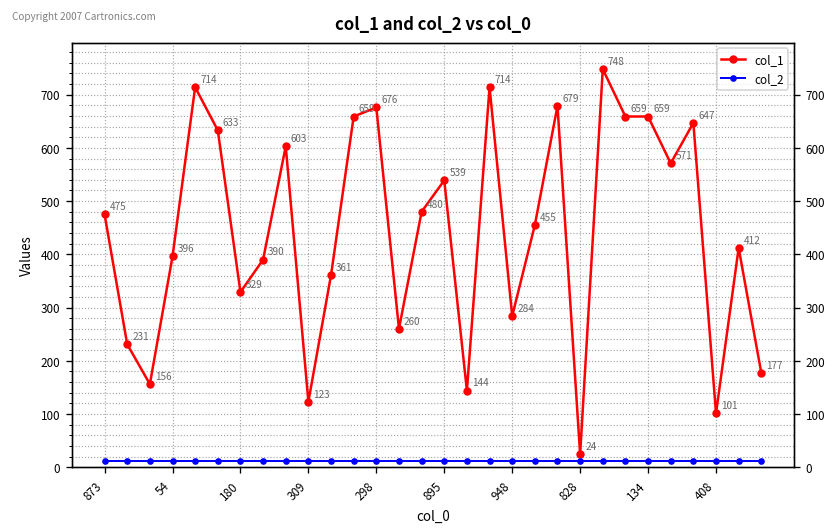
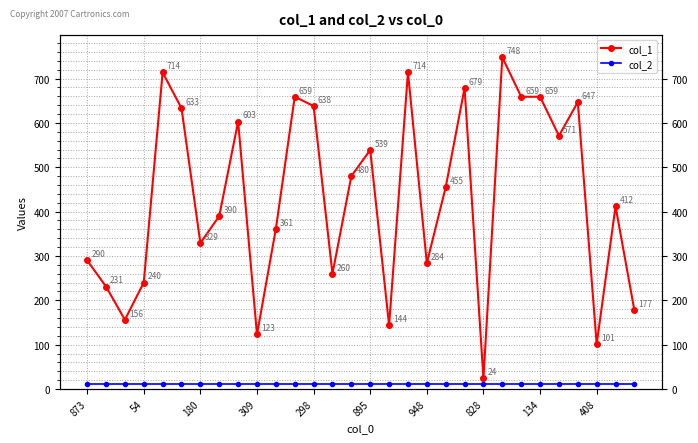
col_1, 873: 475 -> 290
col_1, 54: 396 -> 240
col_1, 298: 676 -> 638
